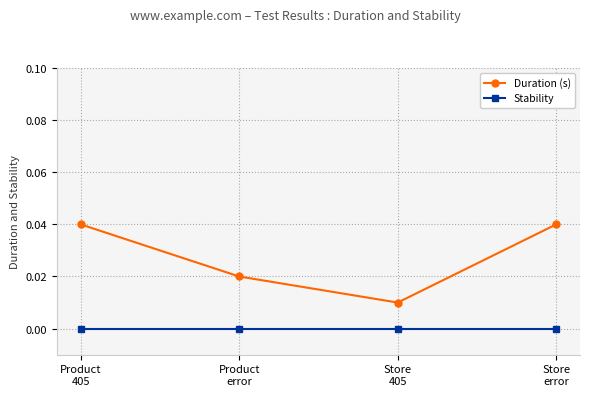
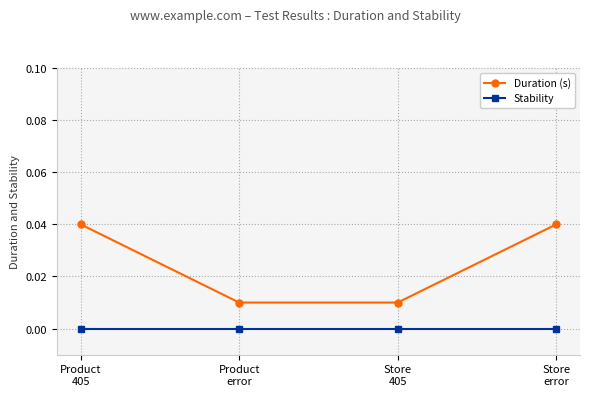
Duration (s), Product error: 0.02 -> 0.01
